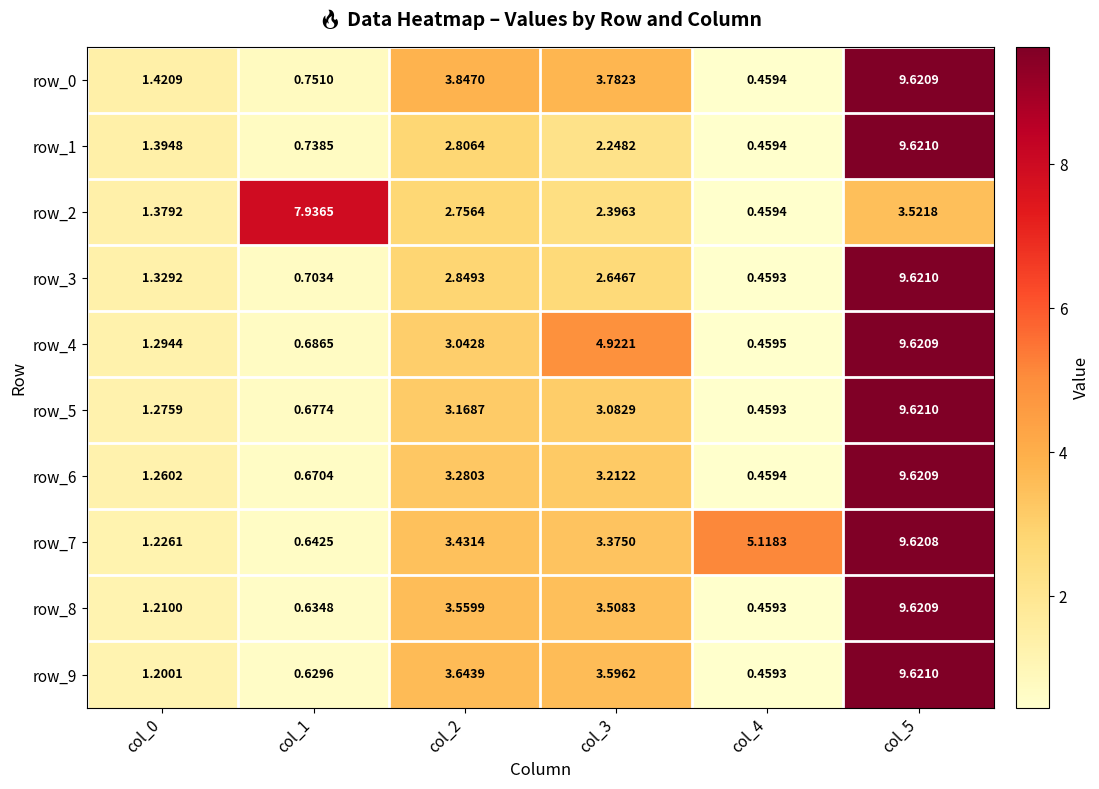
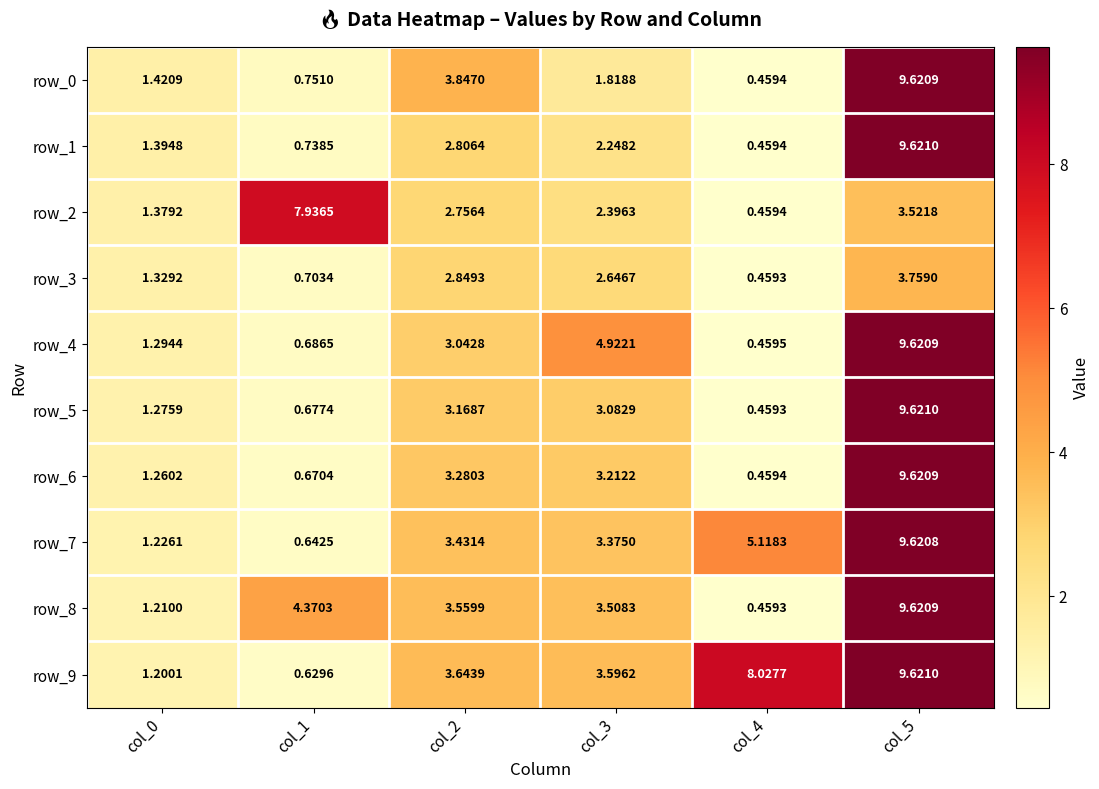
row_0, col_3: 3.7823 -> 1.8188
row_3, col_5: 9.6210 -> 3.7590
row_8, col_1: 0.6348 -> 4.3703
row_9, col_4: 0.4593 -> 8.0277
